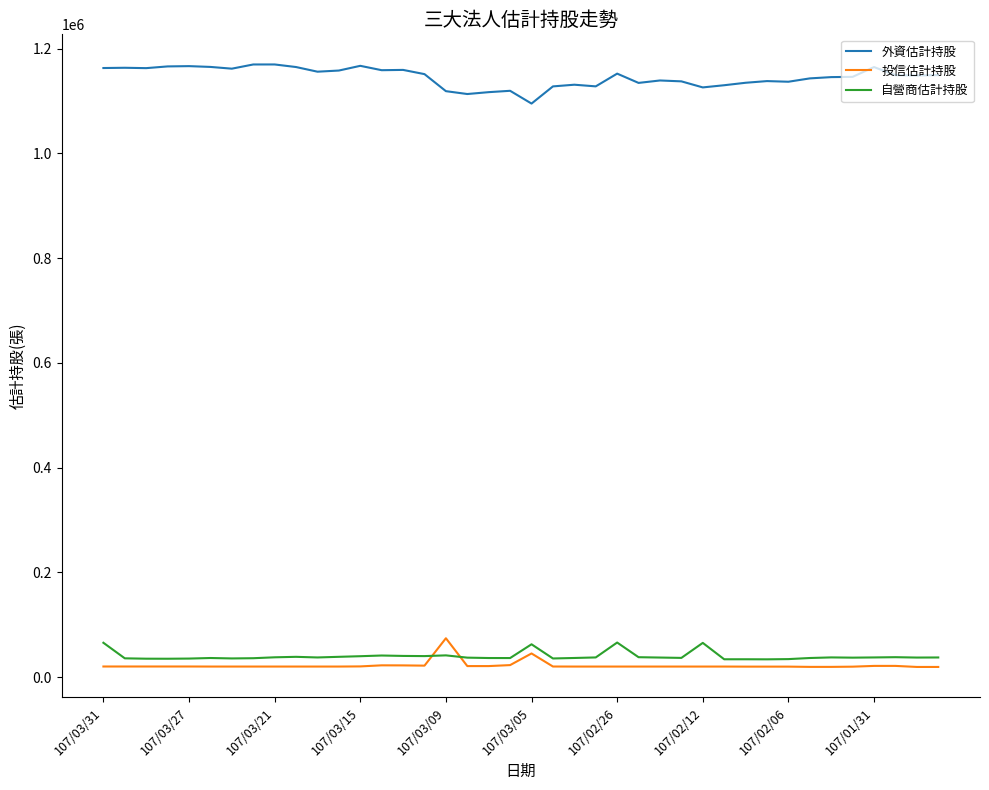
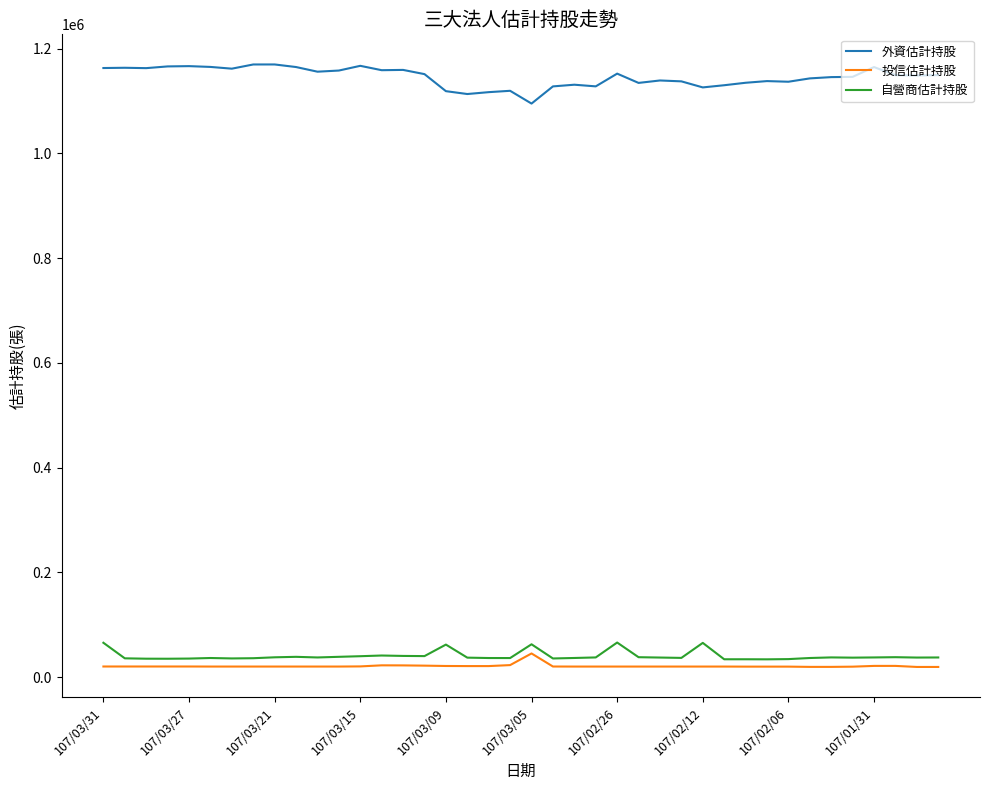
投信估計持股, 107/03/09: 70000 -> 20000
自營商估計持股, 107/03/09: 40000 -> 60000
